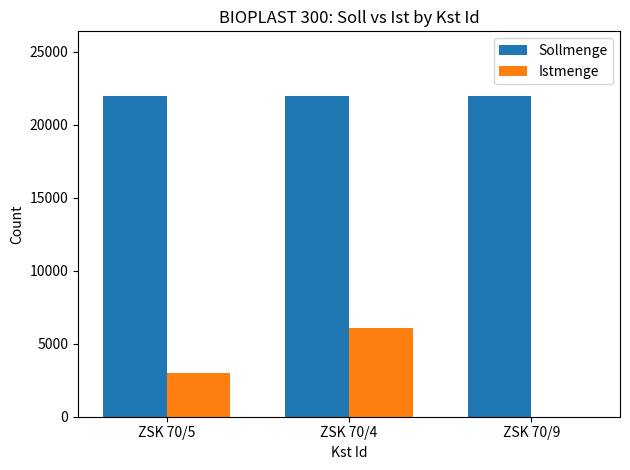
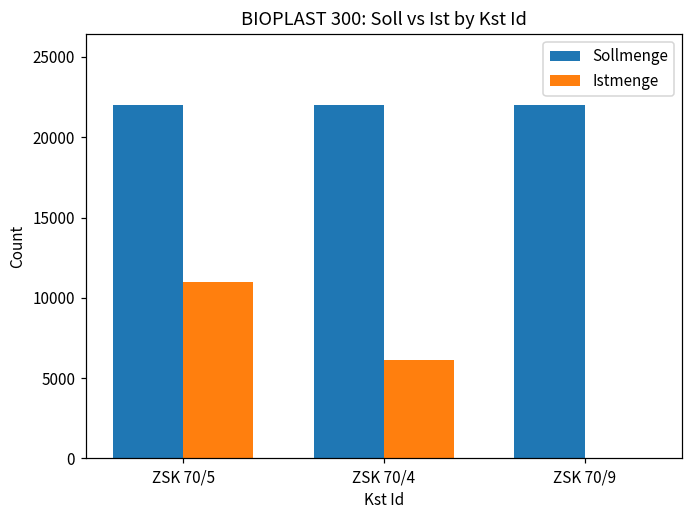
Istmenge, ZSK 70/5: 3000 -> 11000
